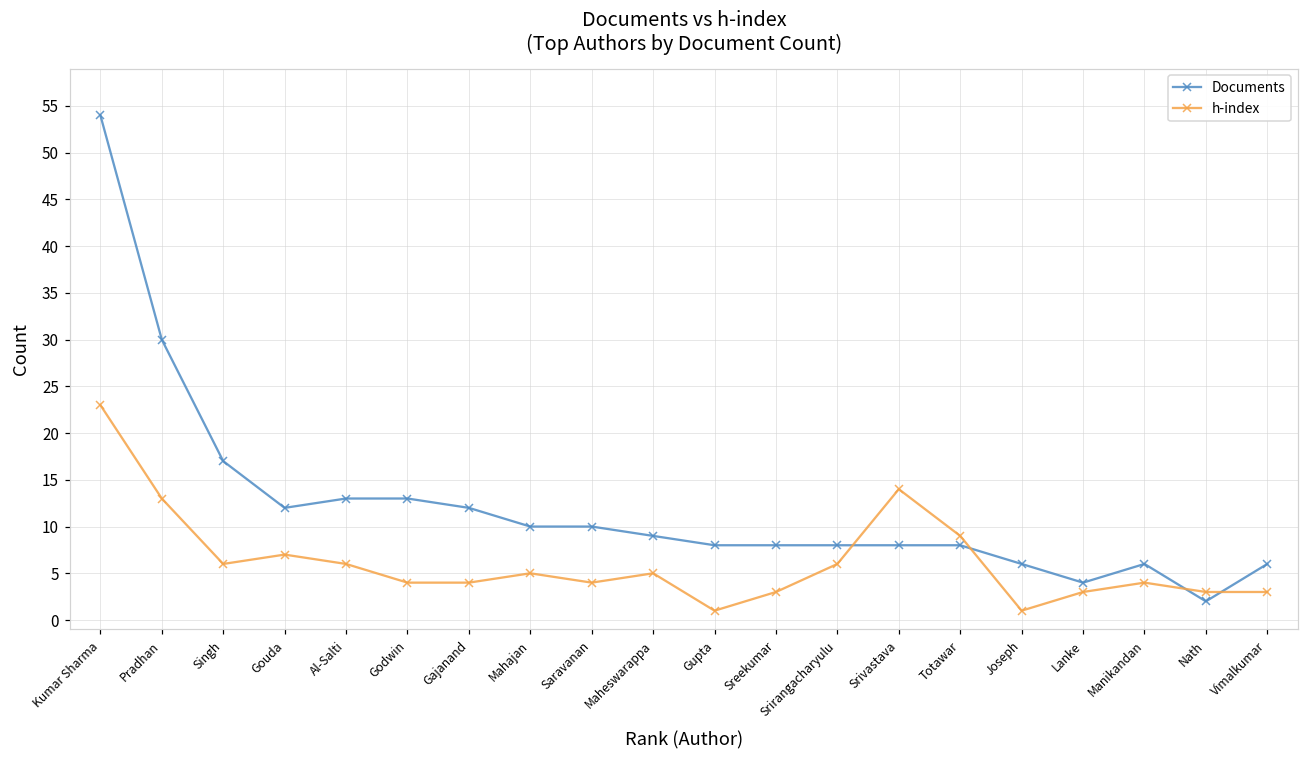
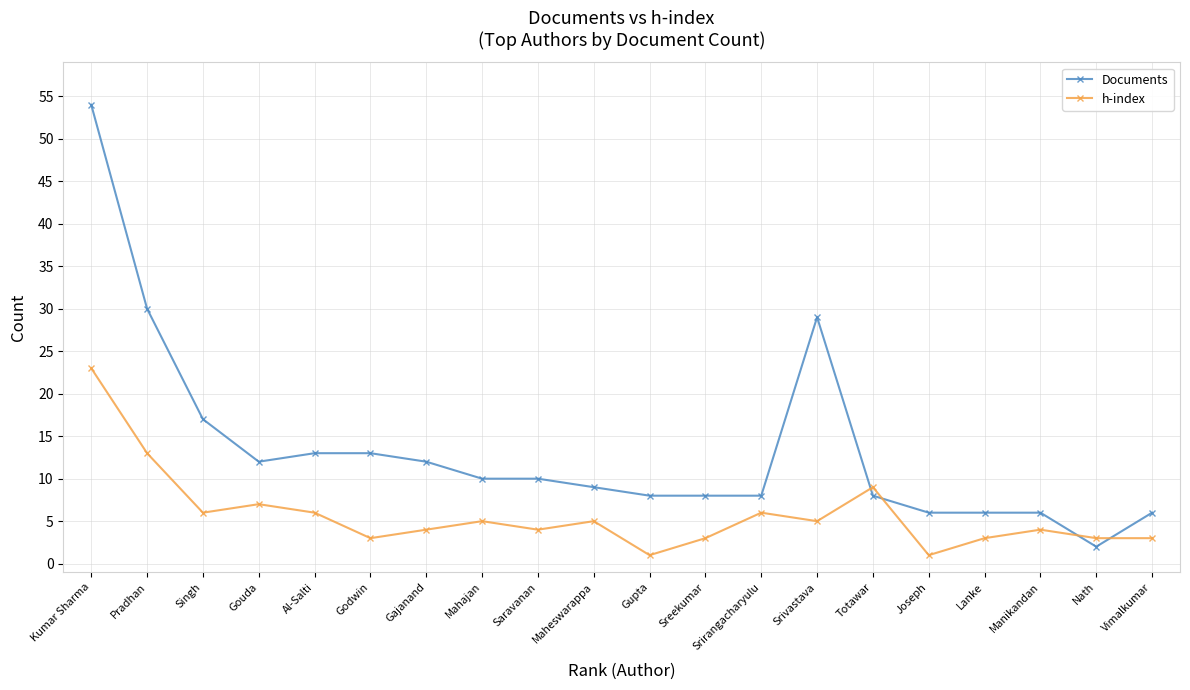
h-index, Godwin: 4 -> 3
Documents, Srivastava: 8 -> 29
h-index, Srivastava: 14 -> 5
Documents, Lanke: 4 -> 6
